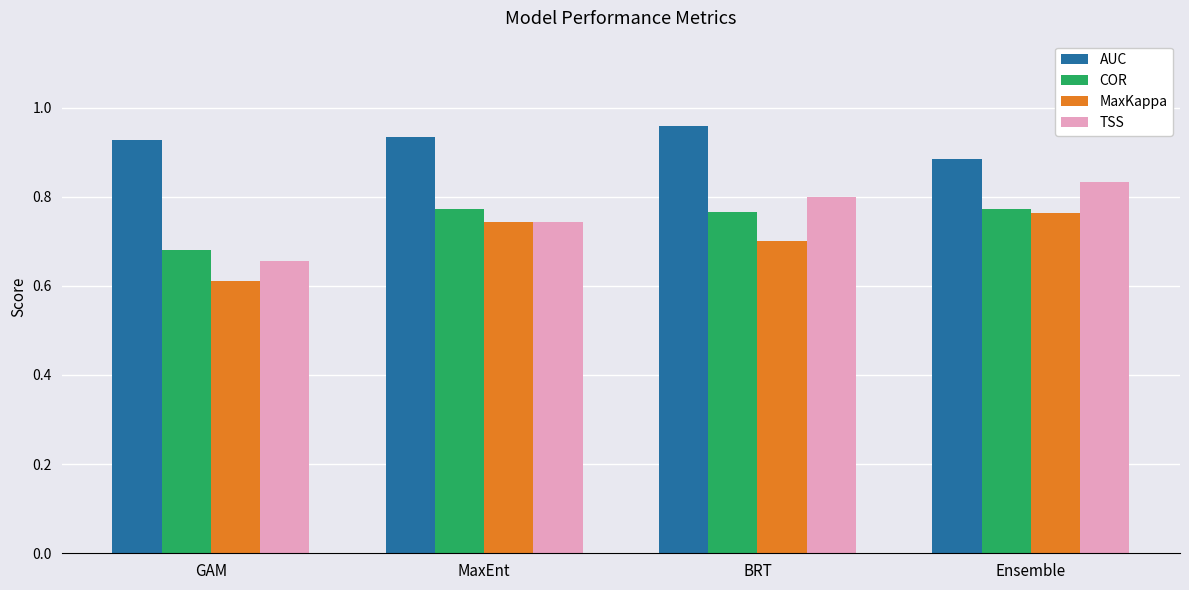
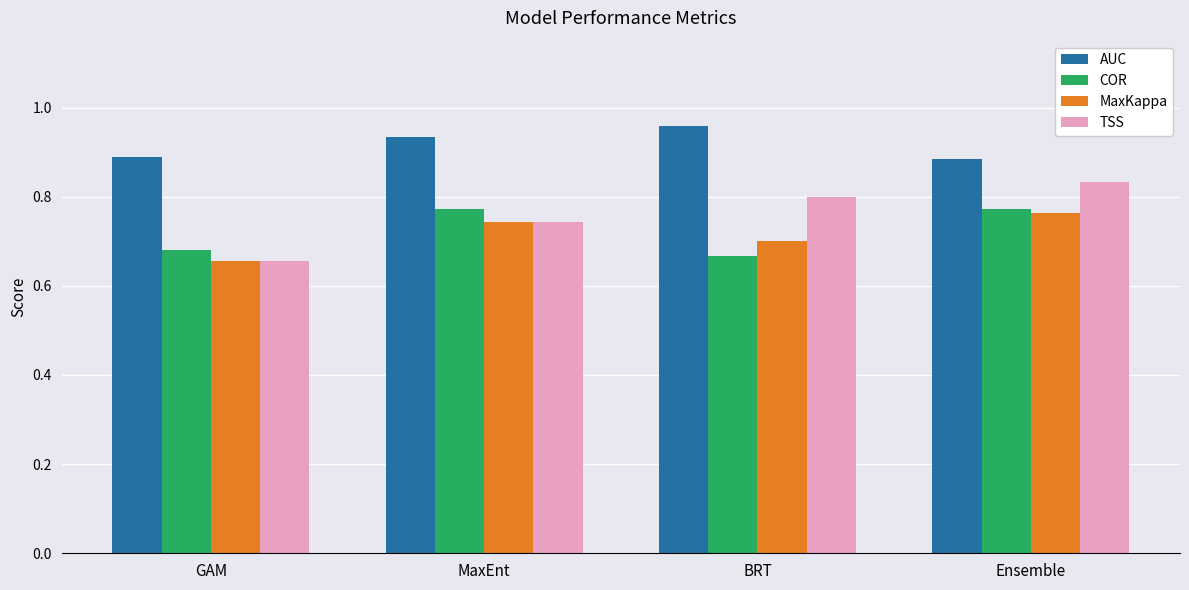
AUC, GAM: 0.93 -> 0.89
MaxKappa, GAM: 0.61 -> 0.66
COR, BRT: 0.77 -> 0.67
